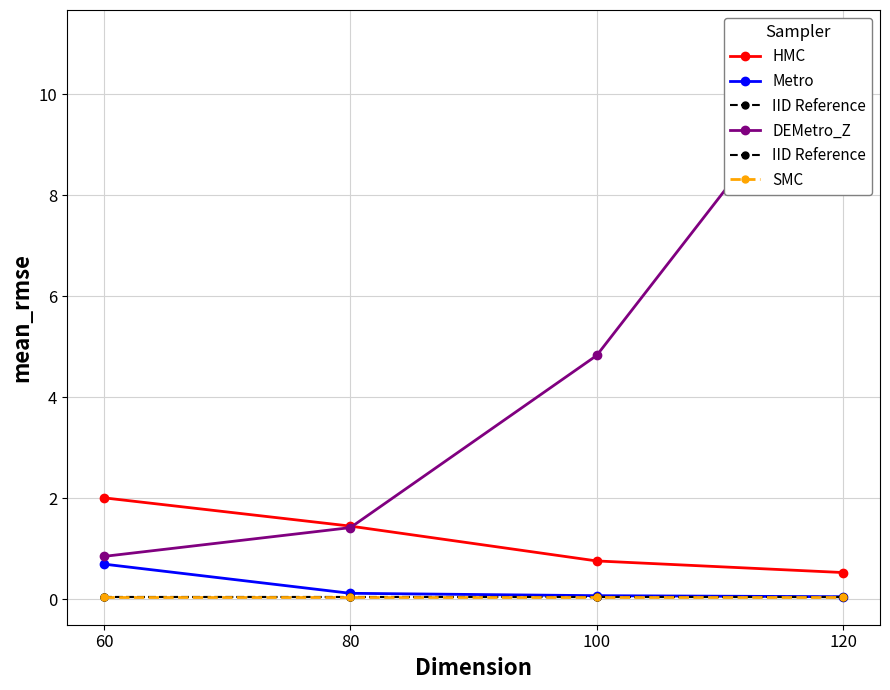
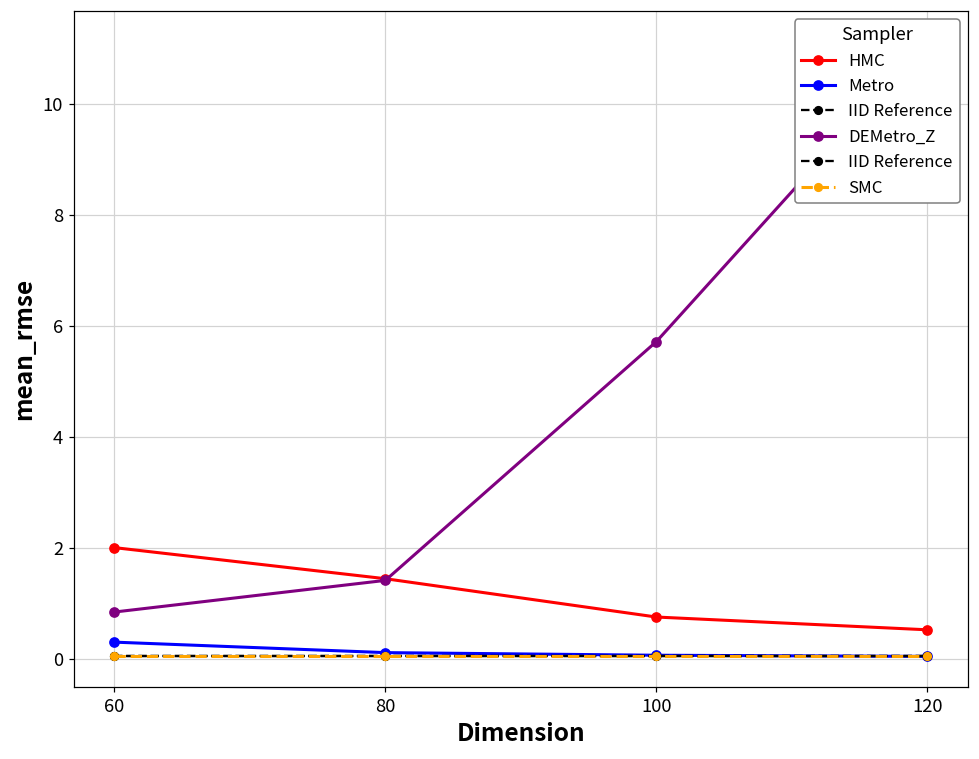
Metro, 60: 0.7 -> 0.3
DEMetro_Z, 100: 4.8 -> 5.7
